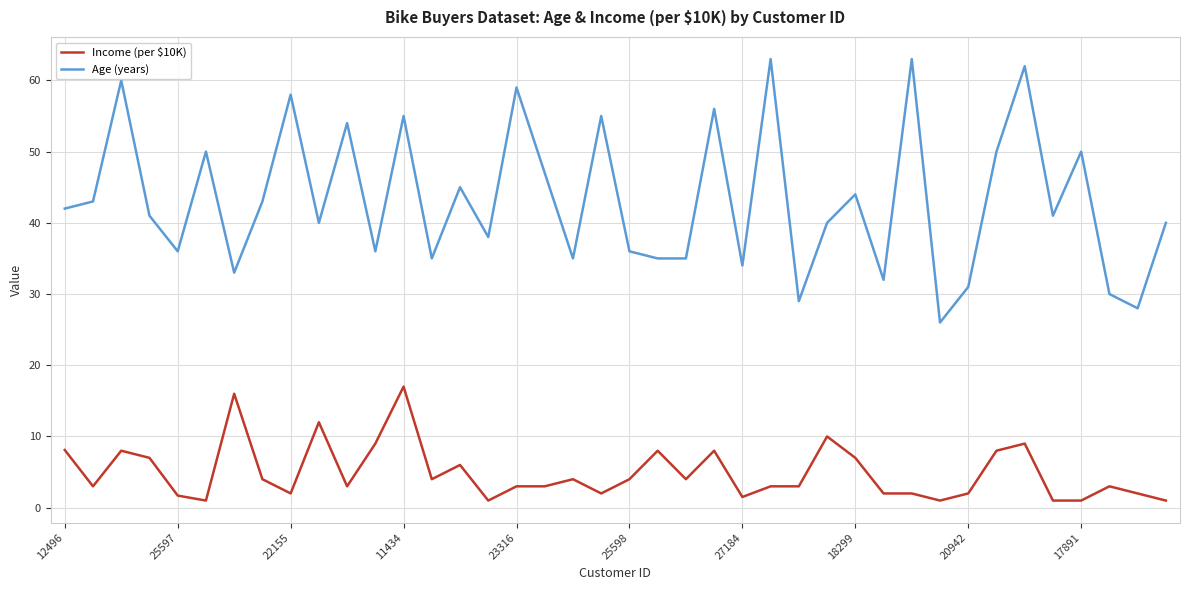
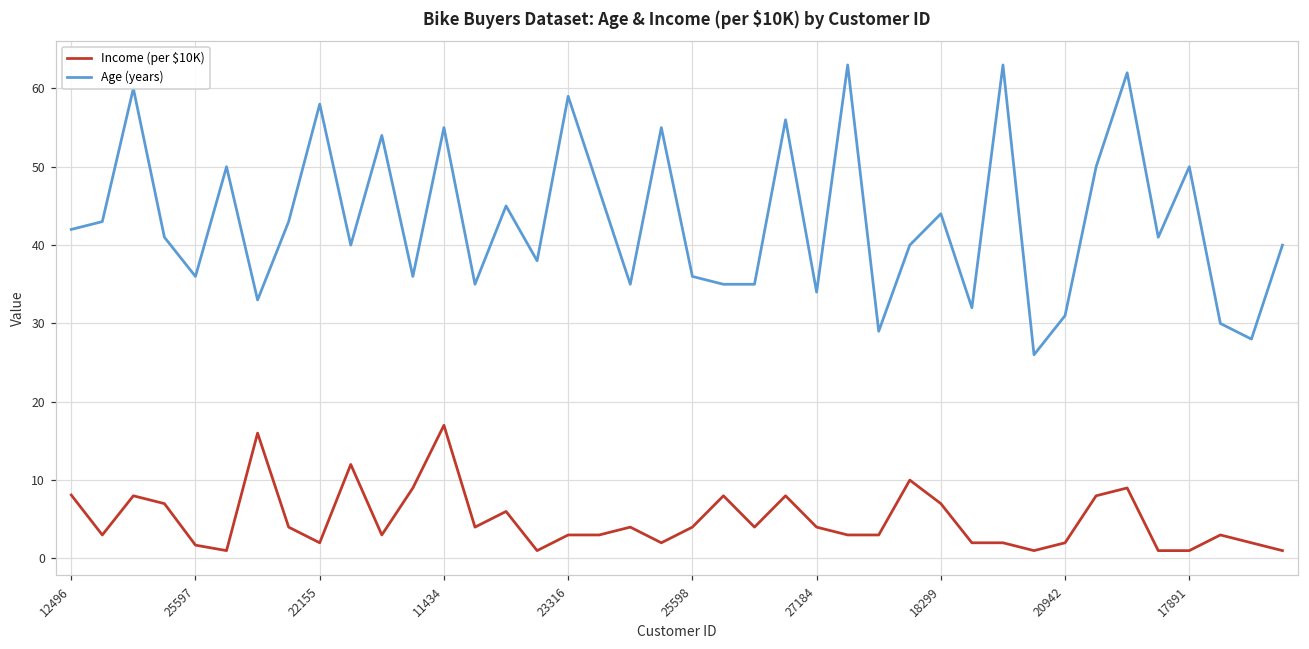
Income (per $10K), 27184: 2 -> 4
